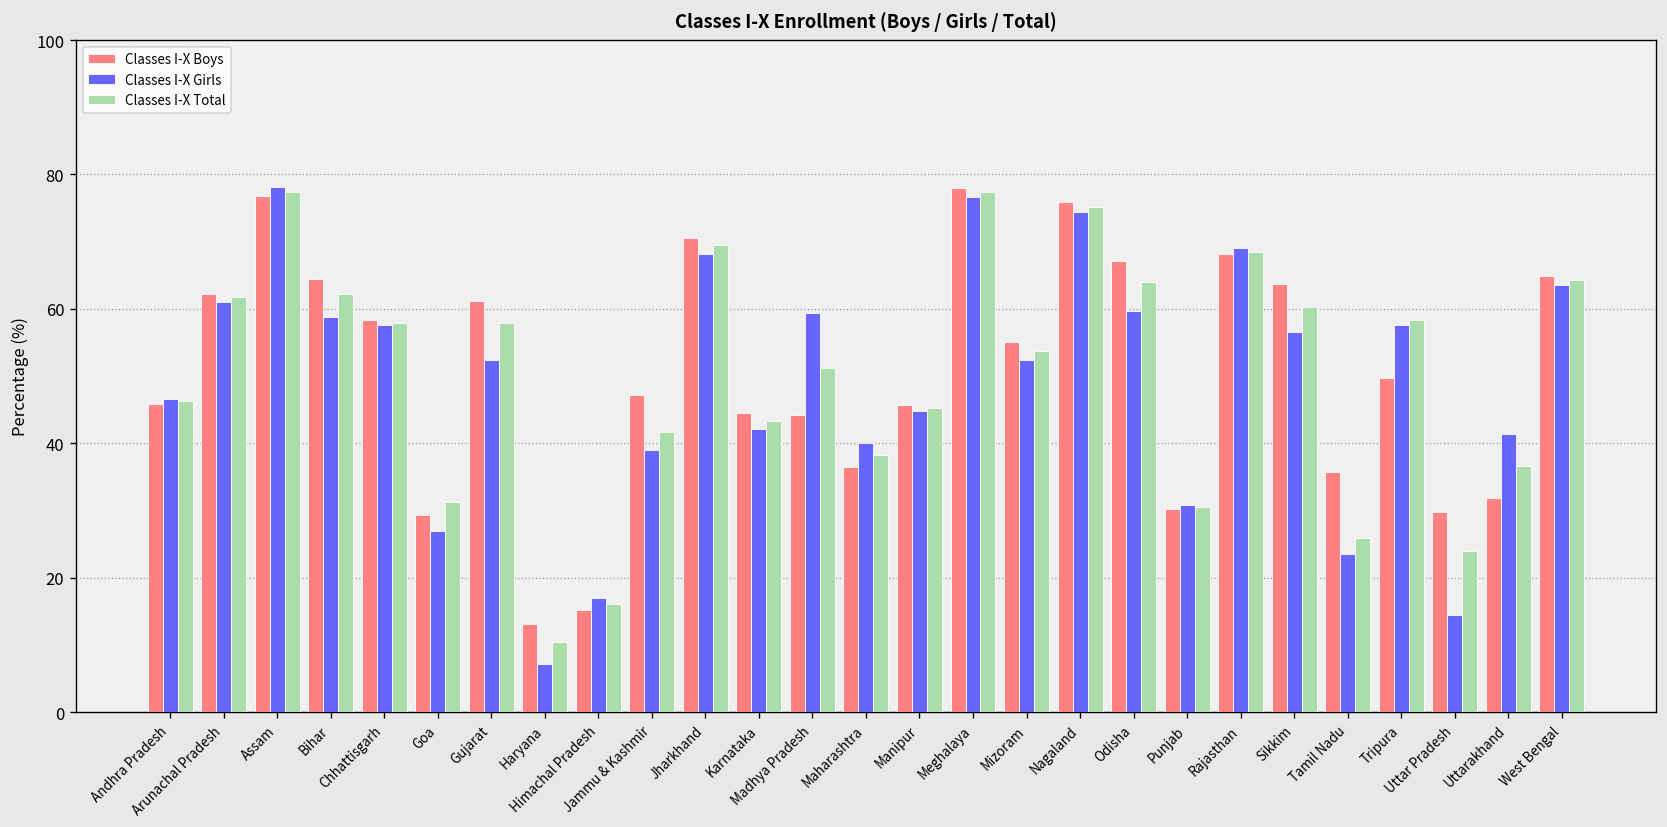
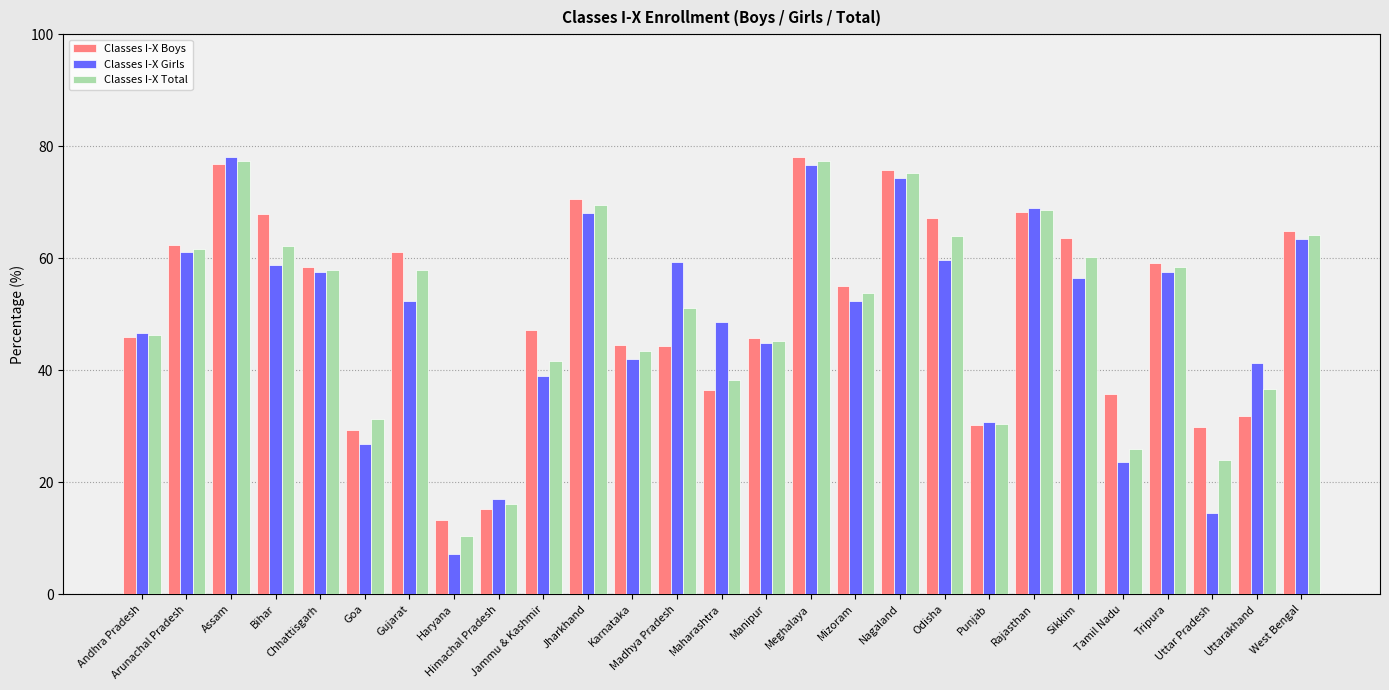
Classes I-X Boys, Bihar: 64 -> 68
Classes I-X Girls, Maharashtra: 40 -> 49
Classes I-X Boys, Tripura: 50 -> 59
